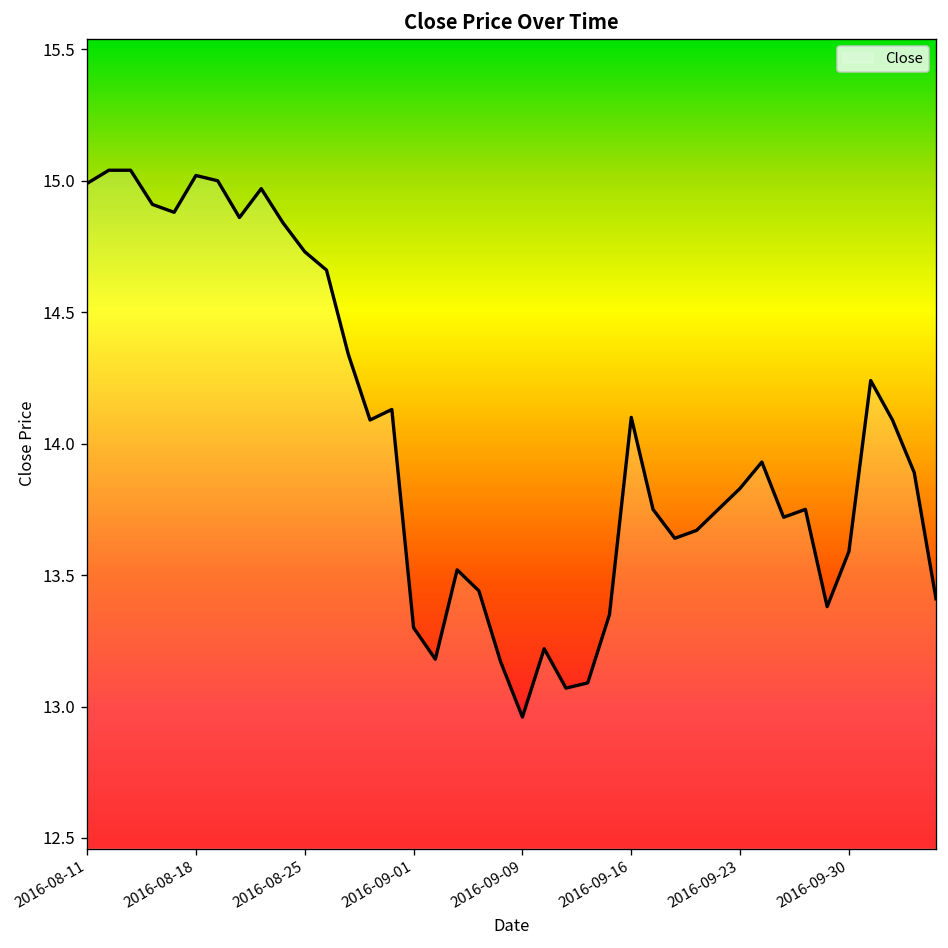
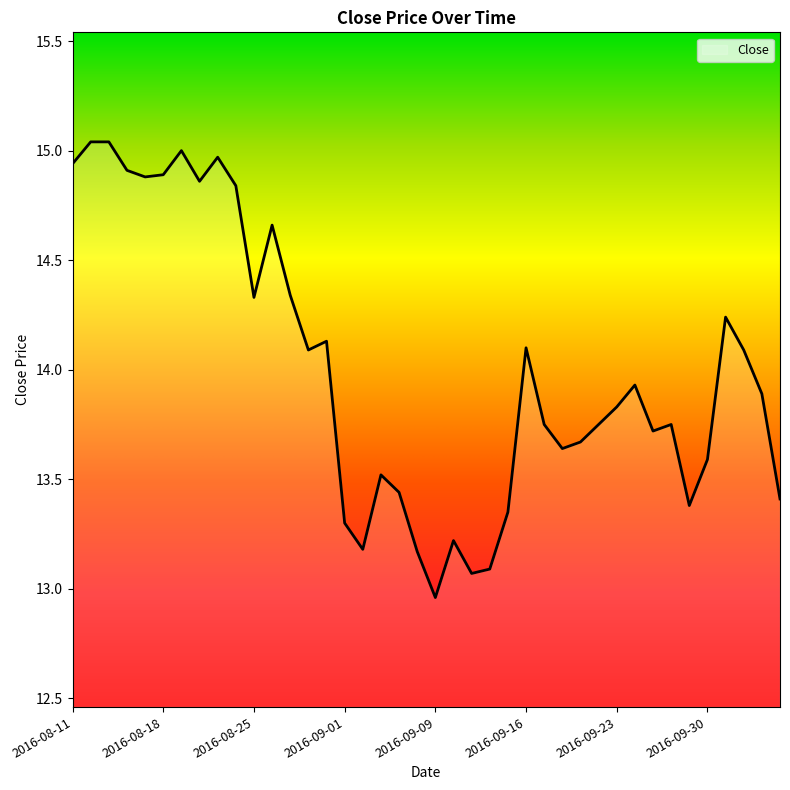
2016-08-11: 14.99 -> 14.94
2016-08-18: 15.02 -> 14.89
2016-08-25: 14.73 -> 14.33
